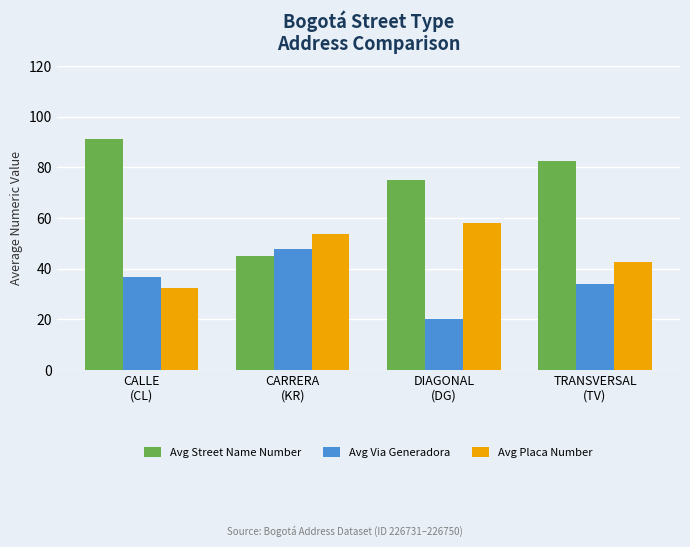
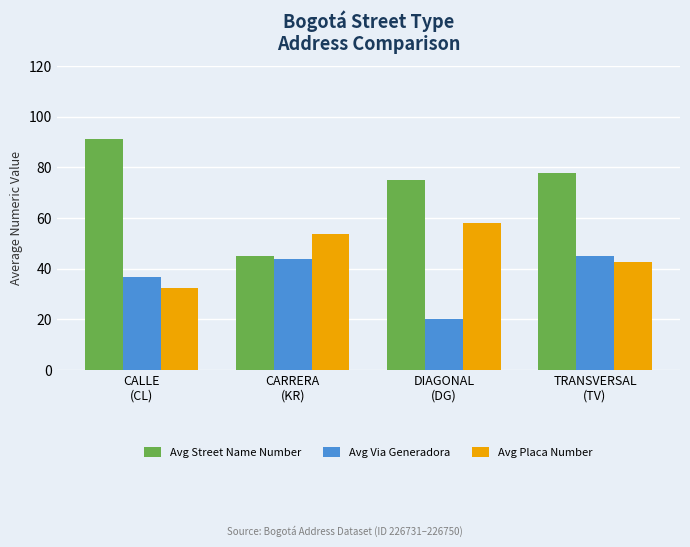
Avg Via Generadora, CARRERA (KR): 48 -> 44
Avg Street Name Number, TRANSVERSAL (TV): 83 -> 78
Avg Via Generadora, TRANSVERSAL (TV): 34 -> 45
